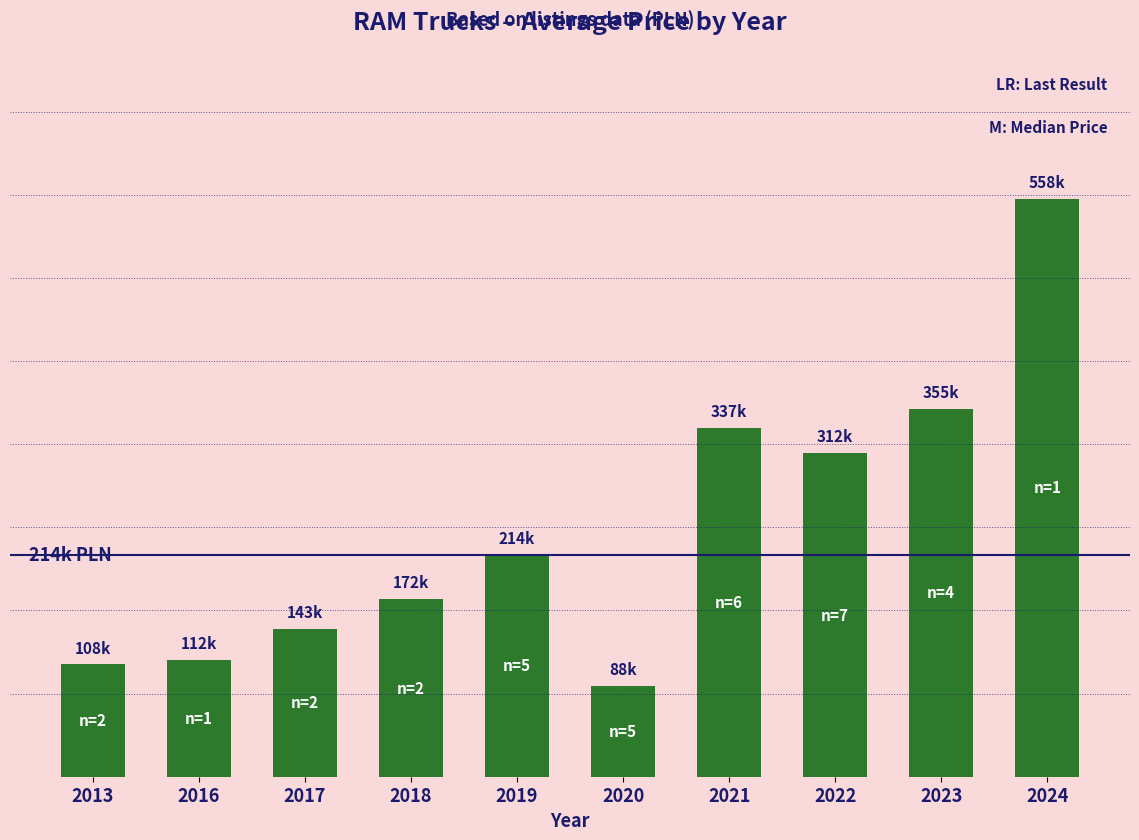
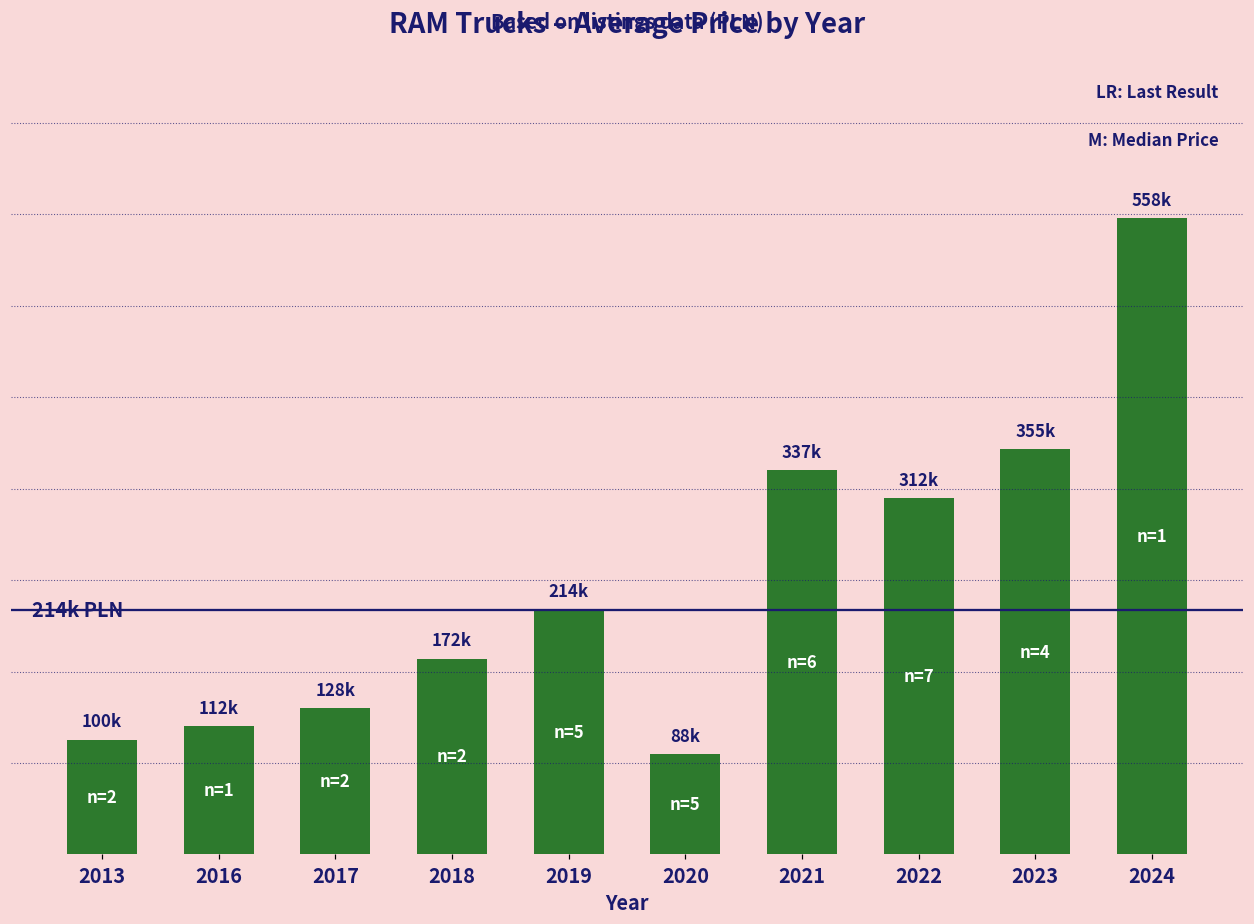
2013: 108k -> 100k
2017: 143k -> 128k
